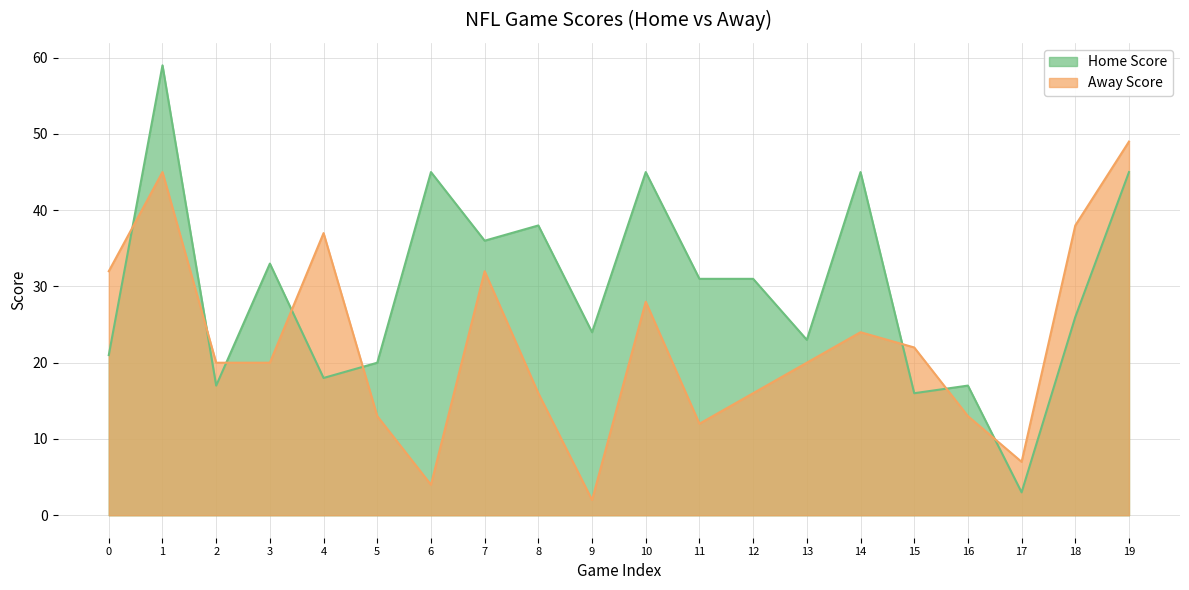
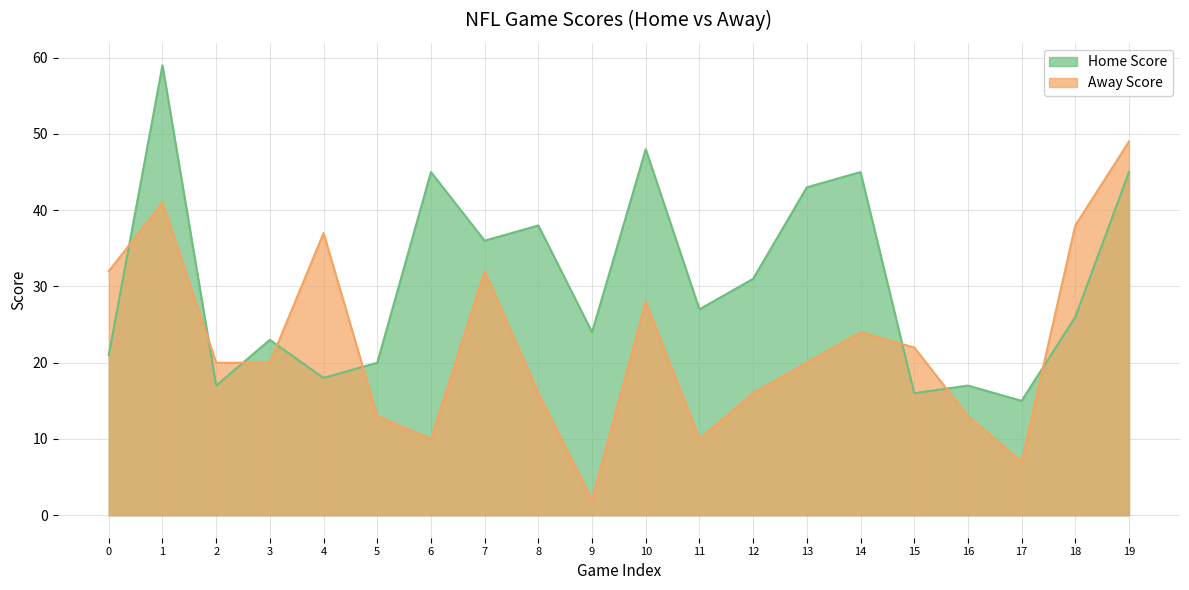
Away Score, 1: 45 -> 41
Home Score, 3: 33 -> 23
Away Score, 6: 4 -> 10
Home Score, 10: 45 -> 48
Home Score, 11: 31 -> 27
Away Score, 11: 12 -> 10
Home Score, 13: 23 -> 43
Home Score, 17: 3 -> 15
